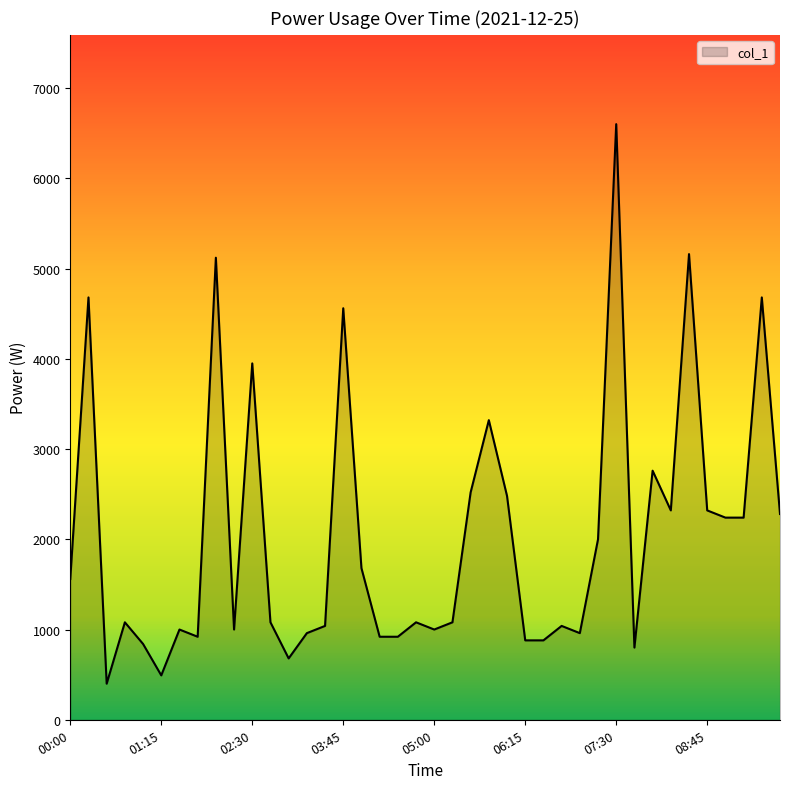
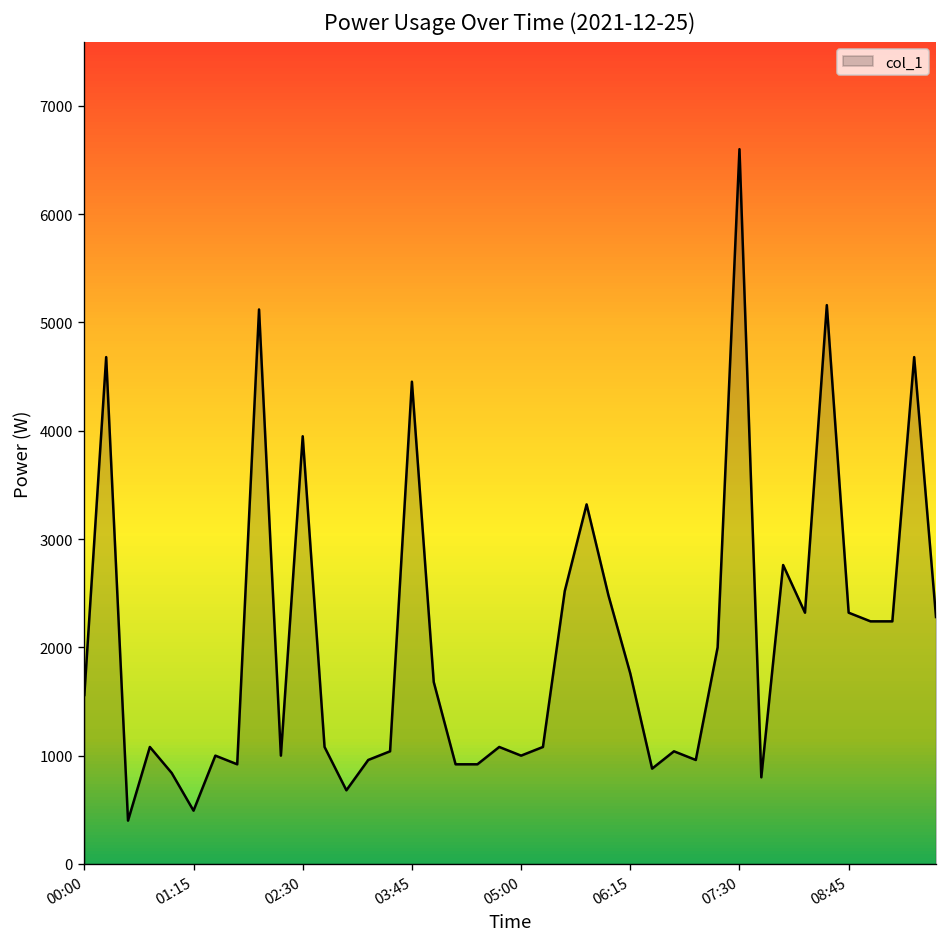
03:45: 4600 -> 4500
06:15: 900 -> 1800
